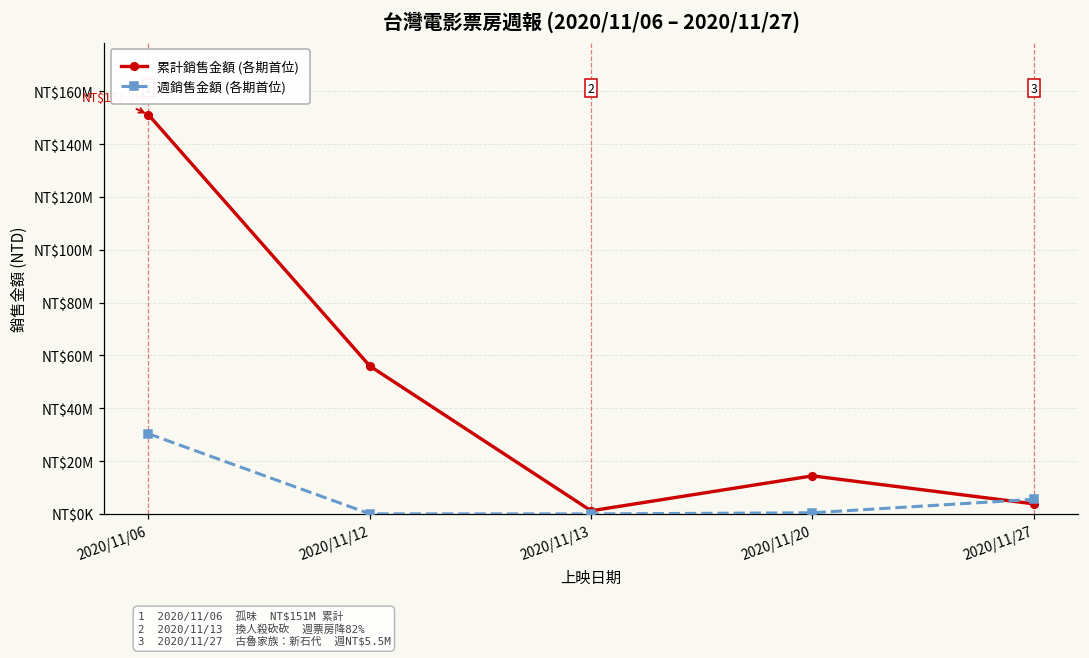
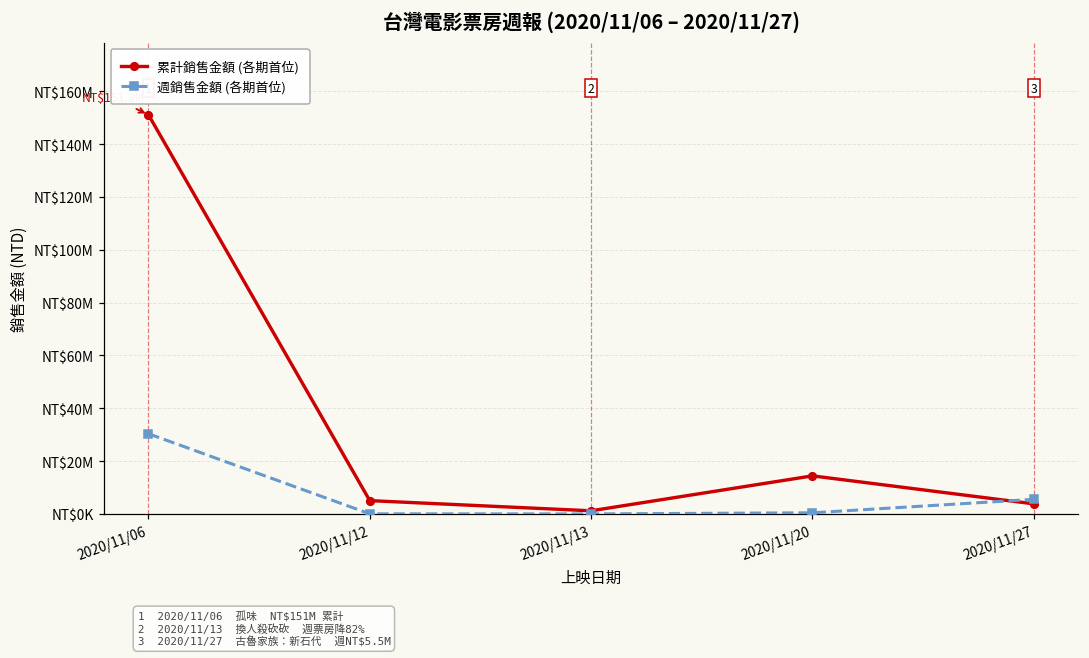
累計銷售金額 (各期首位), 2020/11/12: NT$56000000 -> NT$5000000
